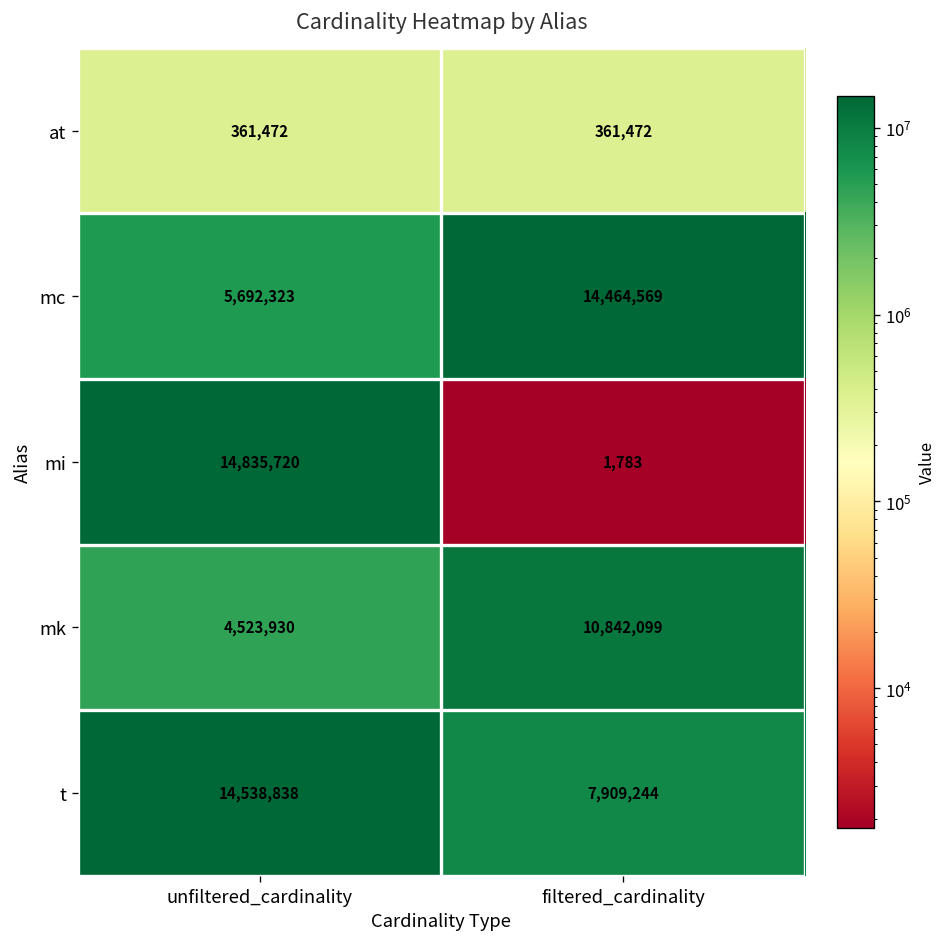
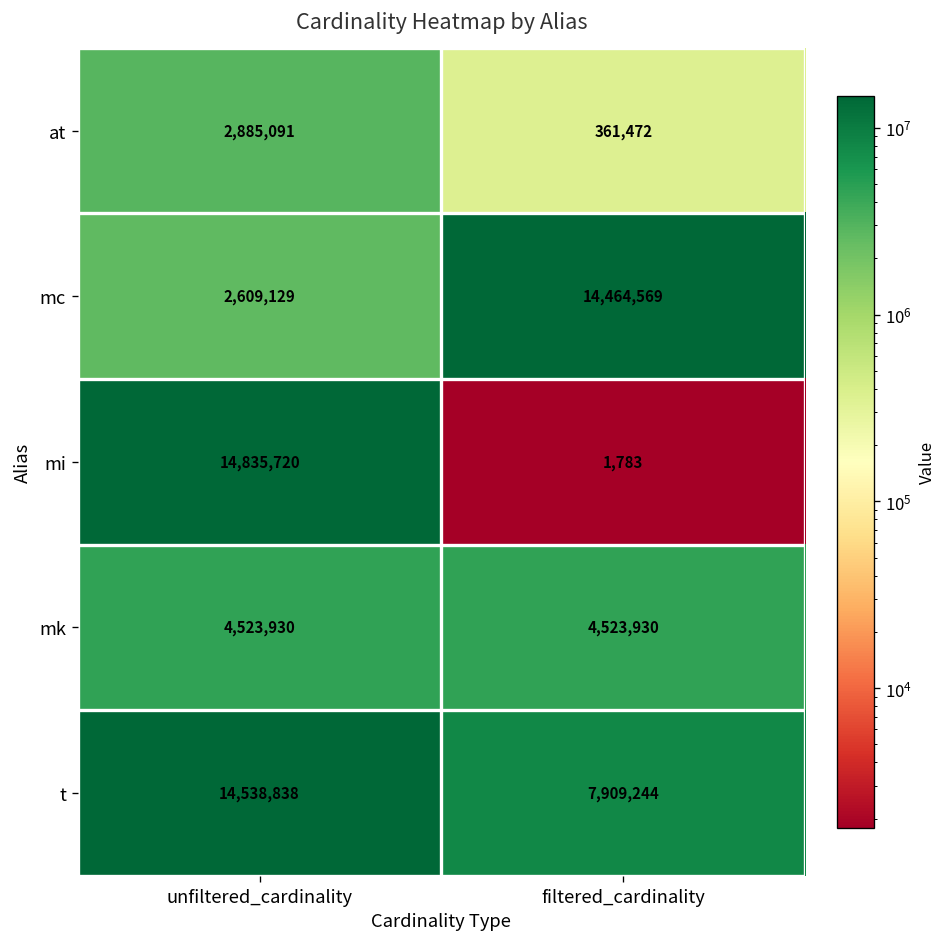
at, unfiltered_cardinality: 361,472 -> 2,885,091
mc, unfiltered_cardinality: 5,692,323 -> 2,609,129
mk, filtered_cardinality: 10,842,099 -> 4,523,930
